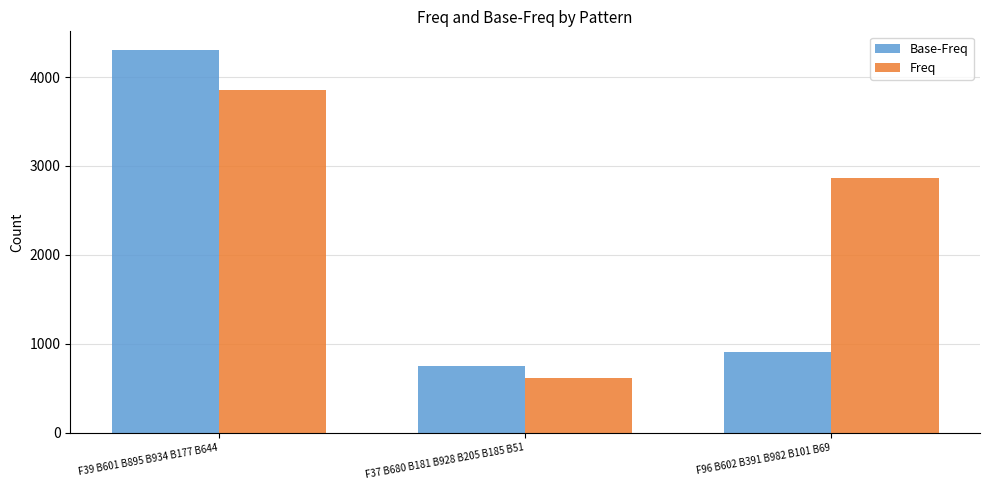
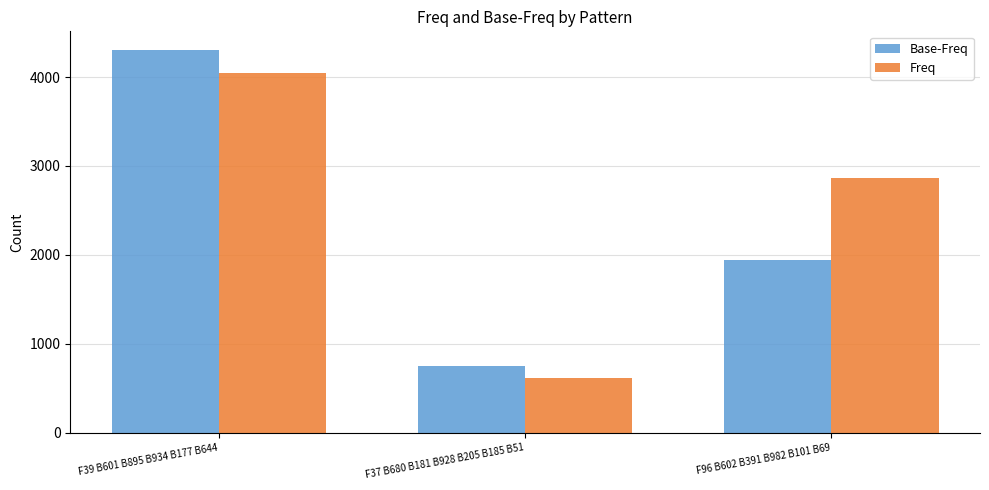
Freq, F39 B601 B895 B934 B177 B644: 3900 -> 4000
Base-Freq, F96 B602 B391 B982 B101 B69: 900 -> 1900
